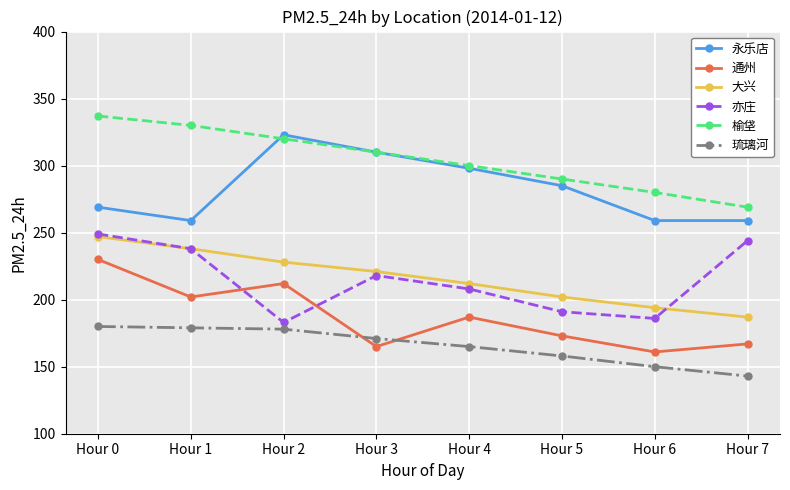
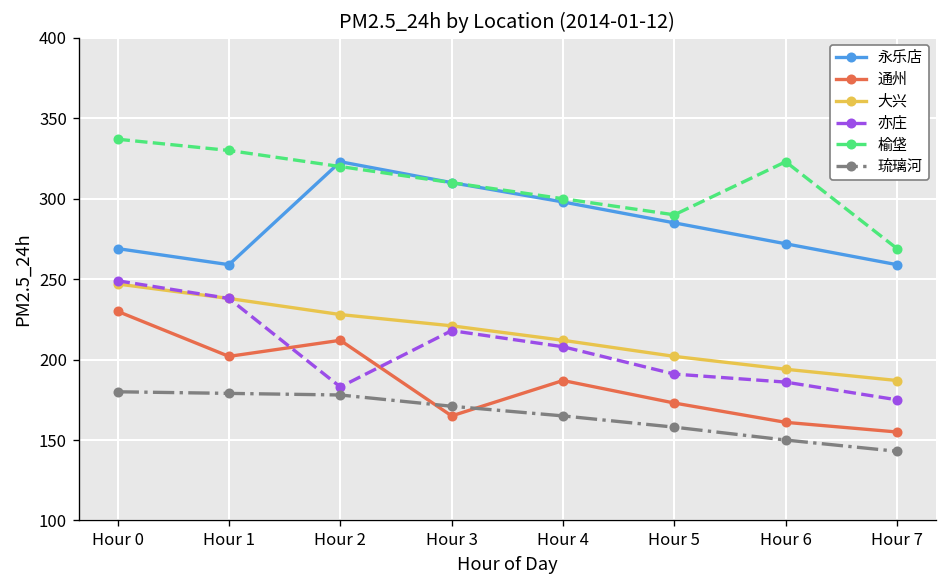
永乐店, Hour 6: 259 -> 272
榆垡, Hour 6: 280 -> 323
通州, Hour 7: 167 -> 155
亦庄, Hour 7: 244 -> 175
